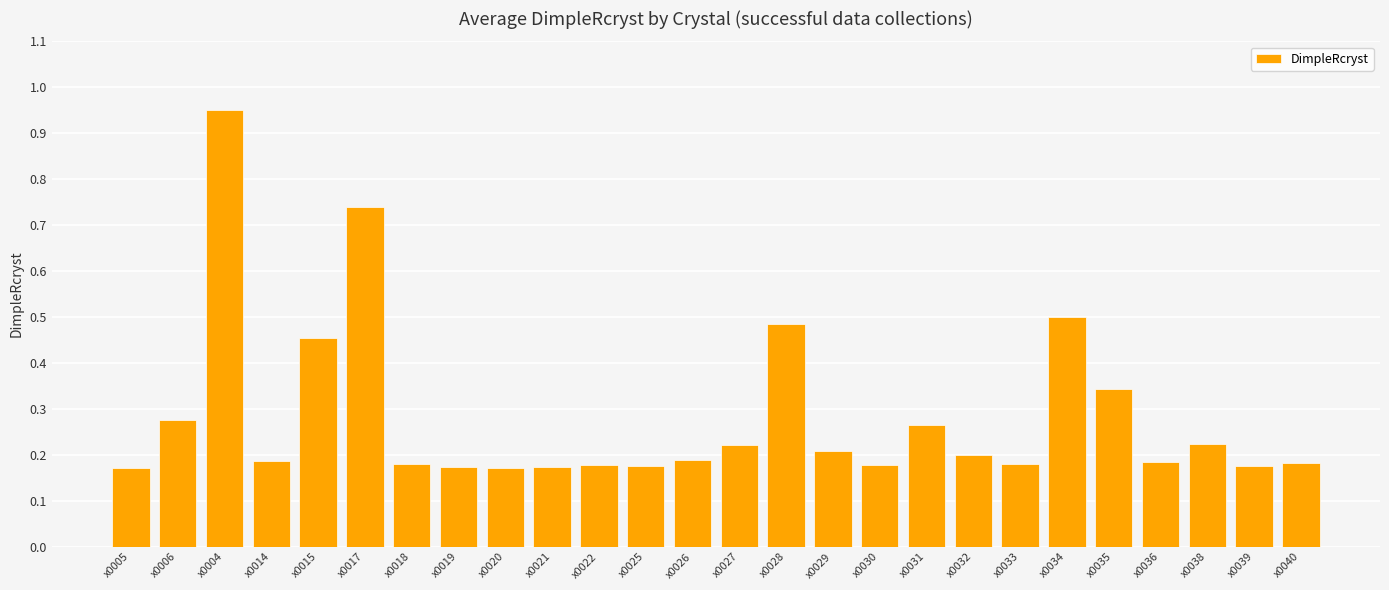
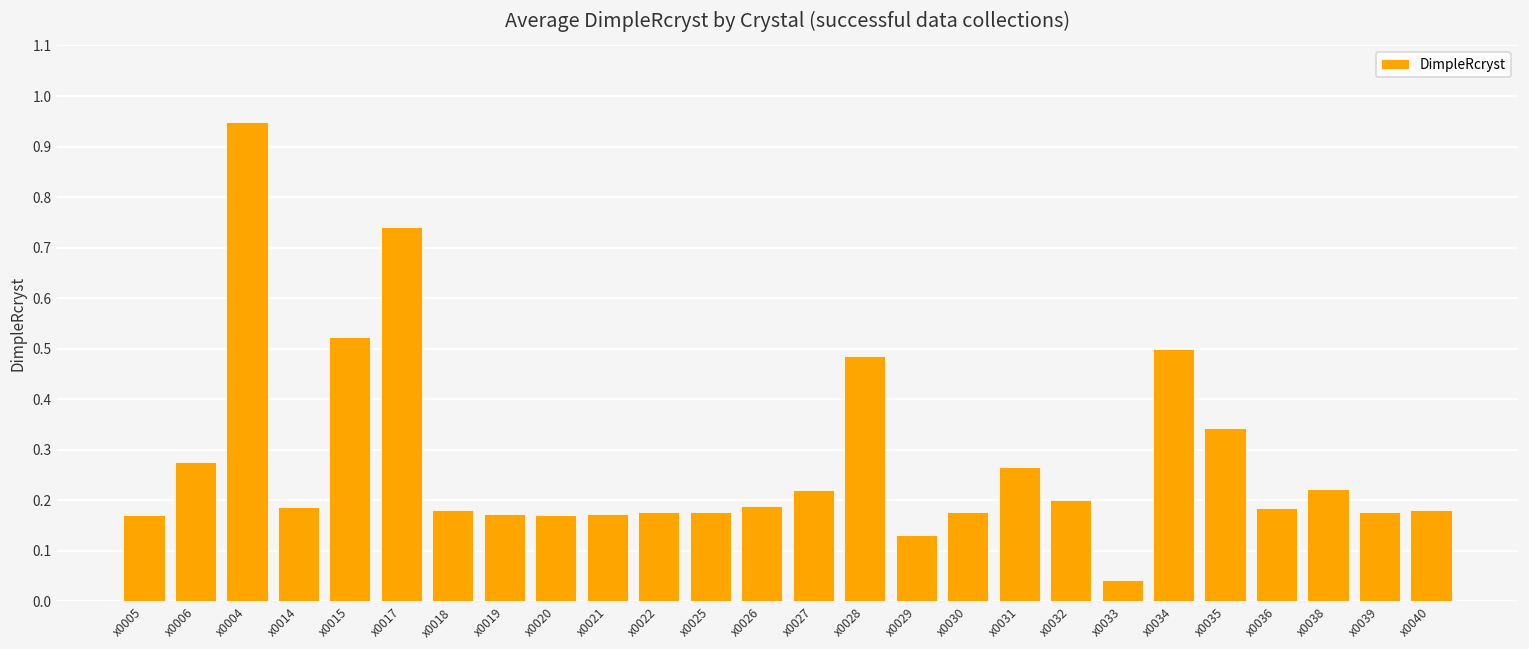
x0015: 0.45 -> 0.52
x0029: 0.21 -> 0.13
x0033: 0.18 -> 0.04
